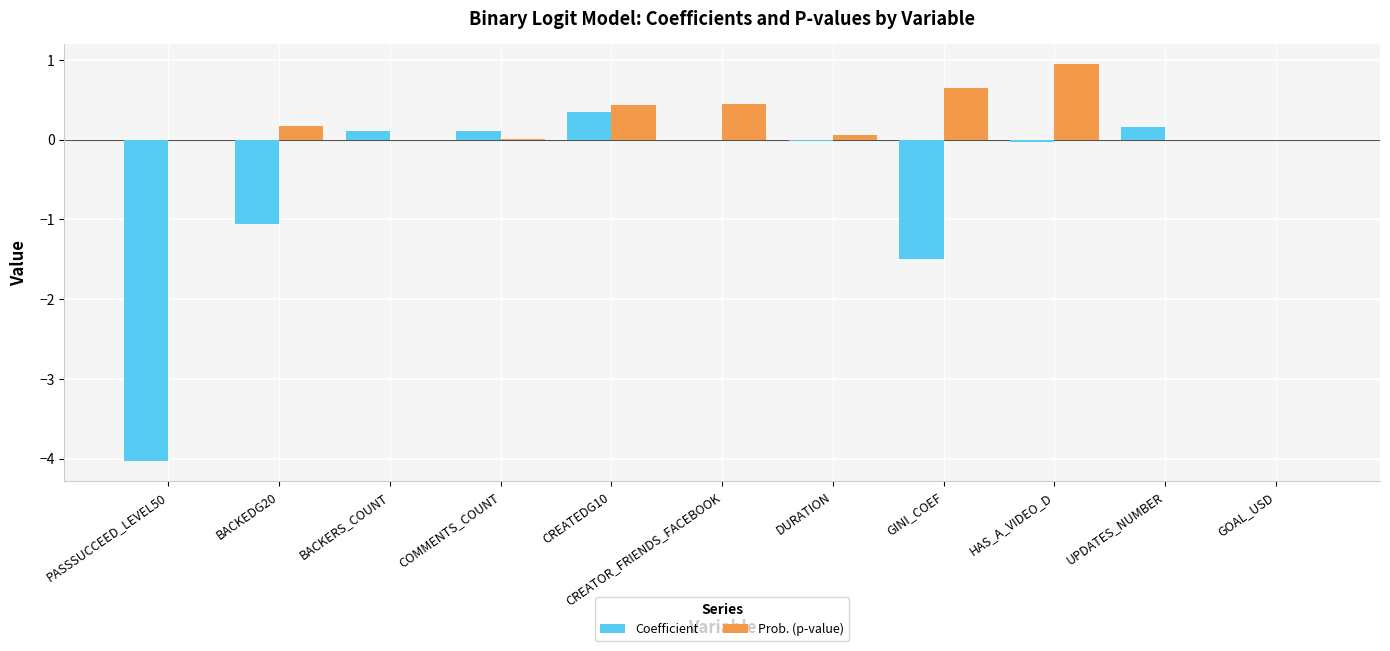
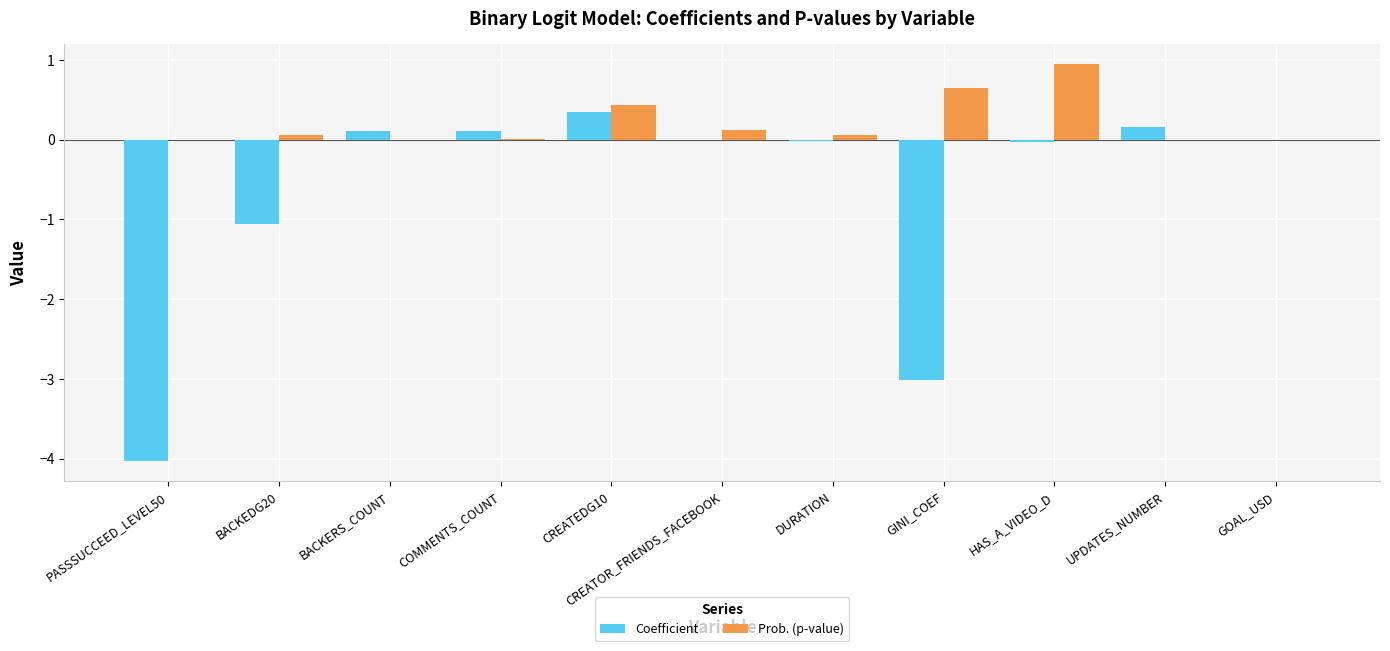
Prob. (p-value), BACKEDG20: 0.2 -> 0.1
Prob. (p-value), CREATOR_FRIENDS_FACEBOOK: 0.5 -> 0.1
Coefficient, GINI_COEF: -1.5 -> -3.0
